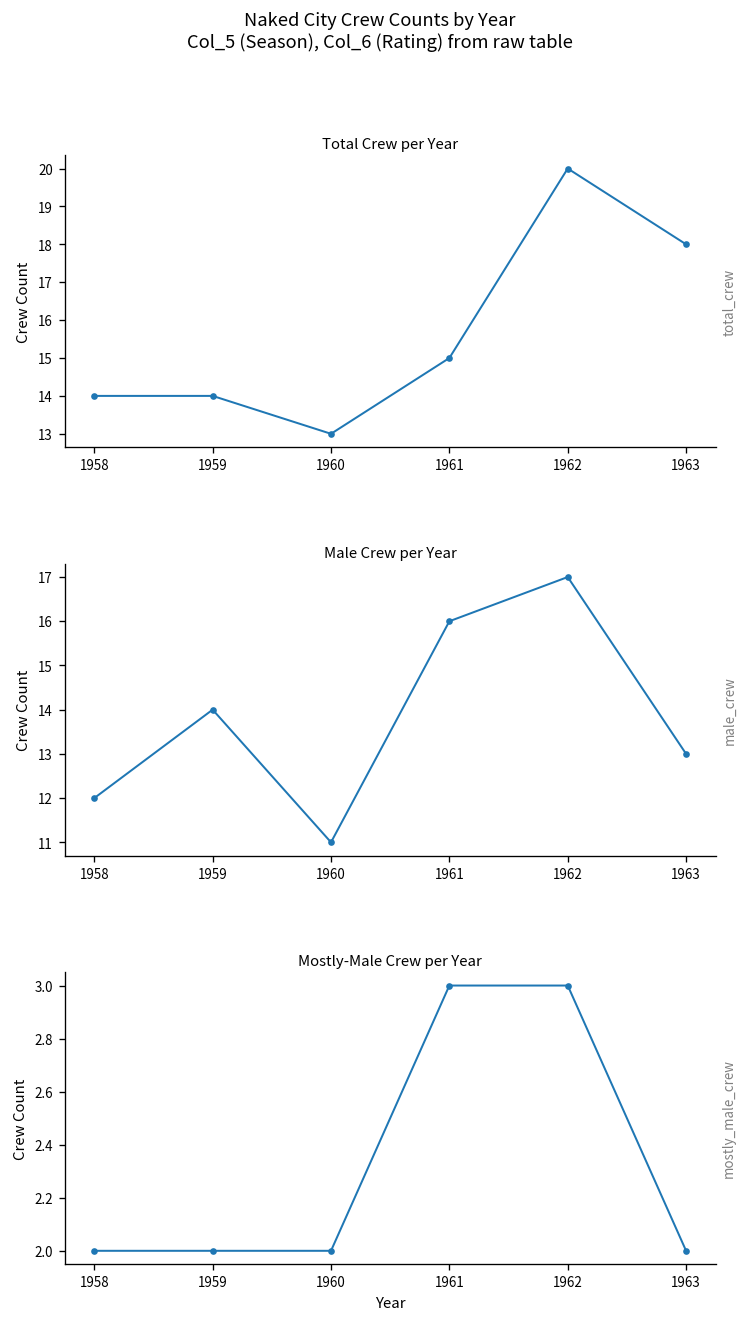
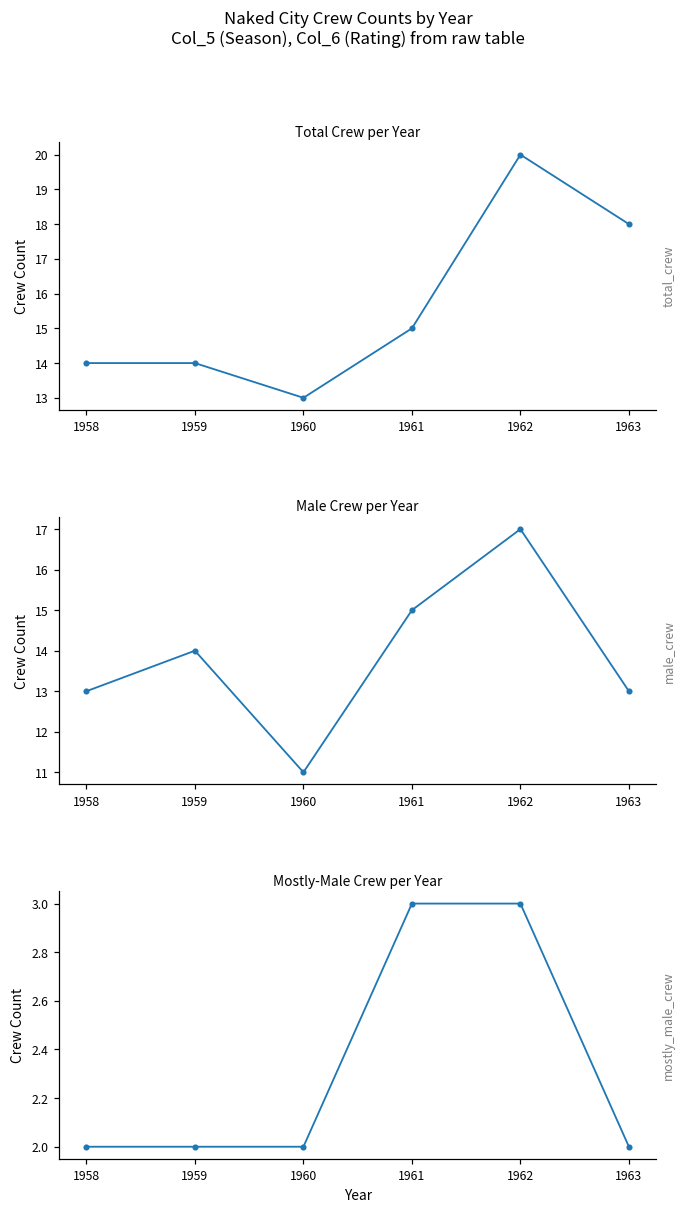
Male Crew per Year, 1958: 12 -> 13
Male Crew per Year, 1961: 16 -> 15
